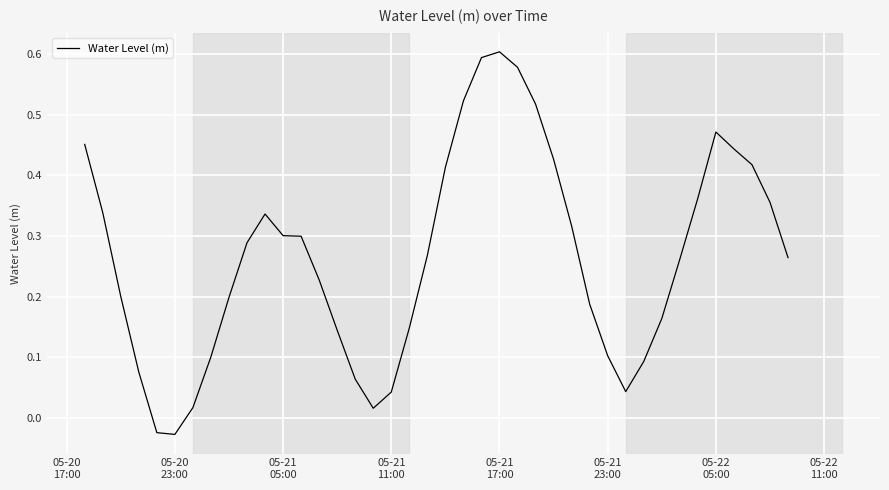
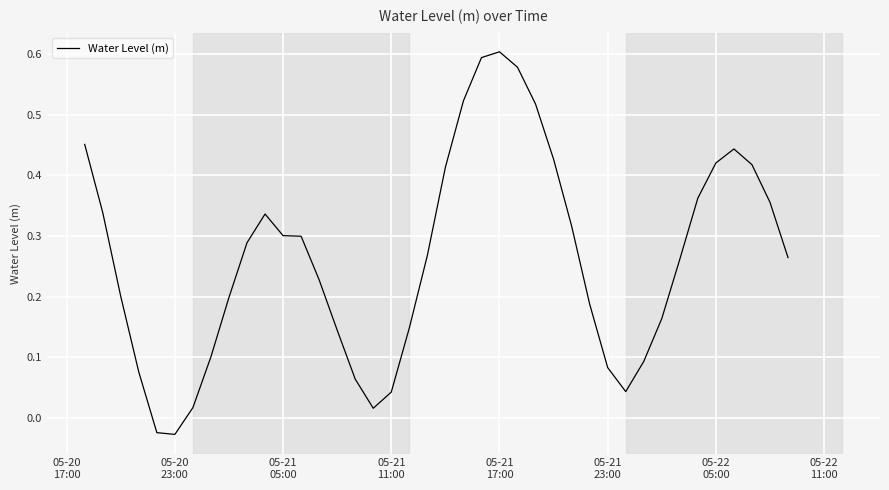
05-21 23:00: 0.10 -> 0.08
05-22 05:00: 0.47 -> 0.42
